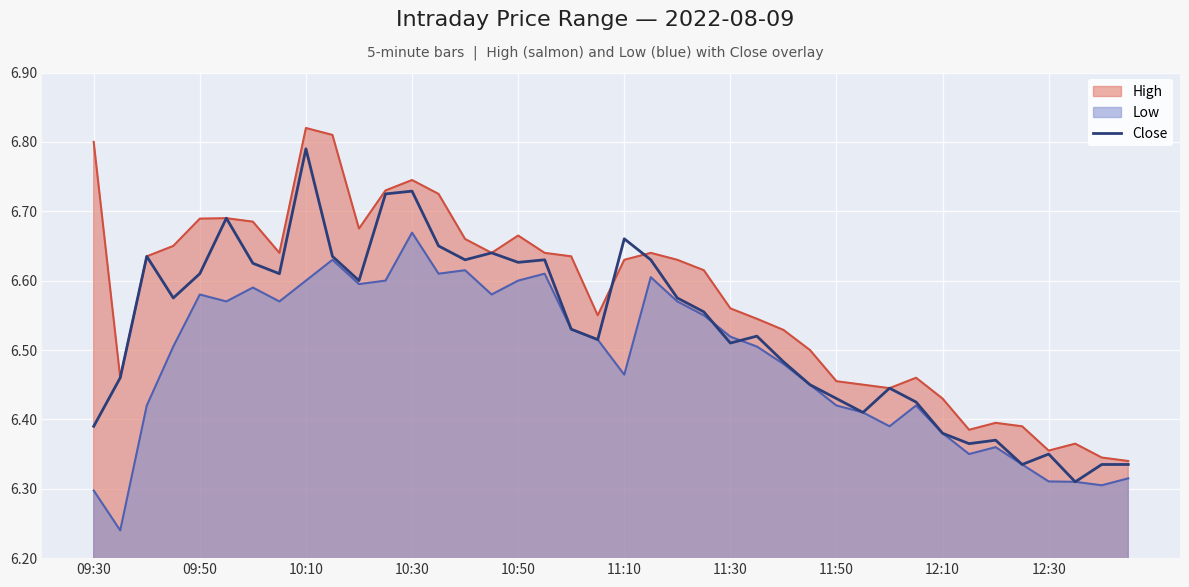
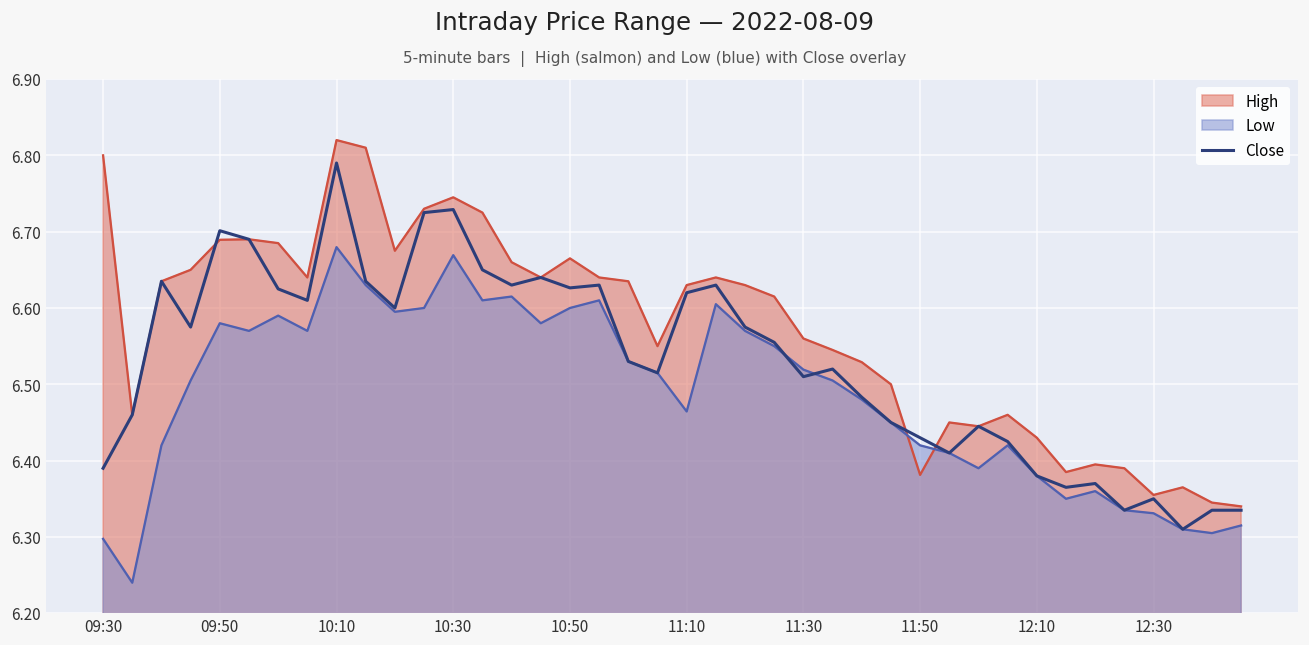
Close, 09:50: 6.61 -> 6.70
Low, 10:10: 6.60 -> 6.68
Close, 11:10: 6.66 -> 6.62
High, 11:50: 6.45 -> 6.38
Low, 12:30: 6.31 -> 6.33
